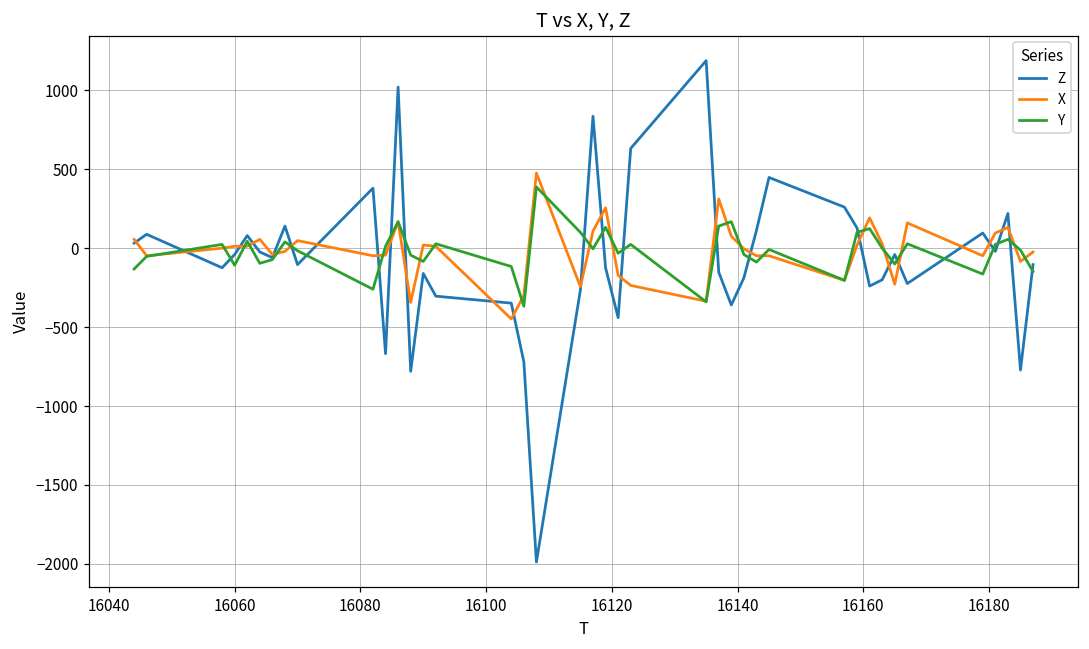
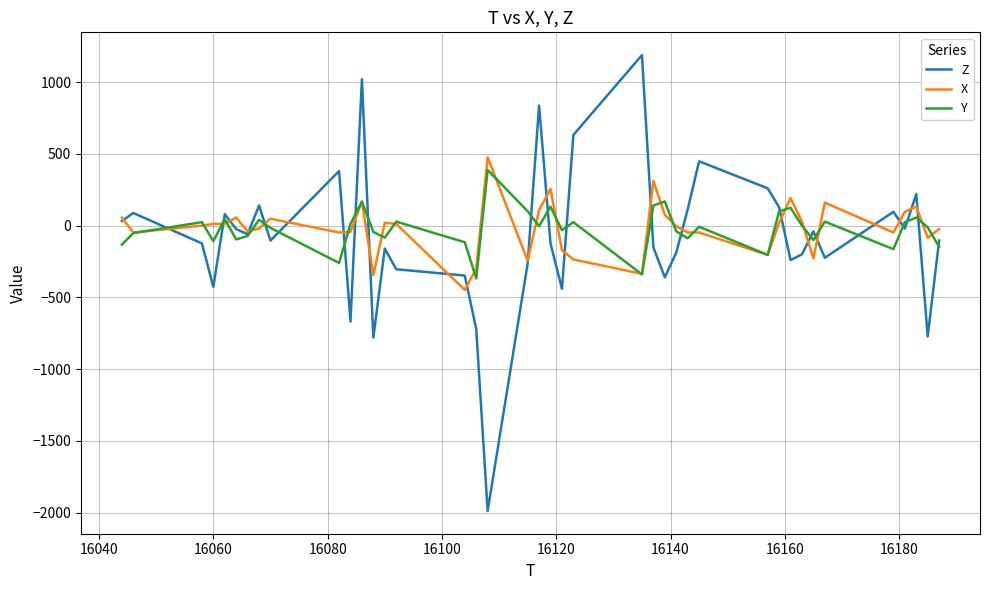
Z, 16060: -40 -> -430
